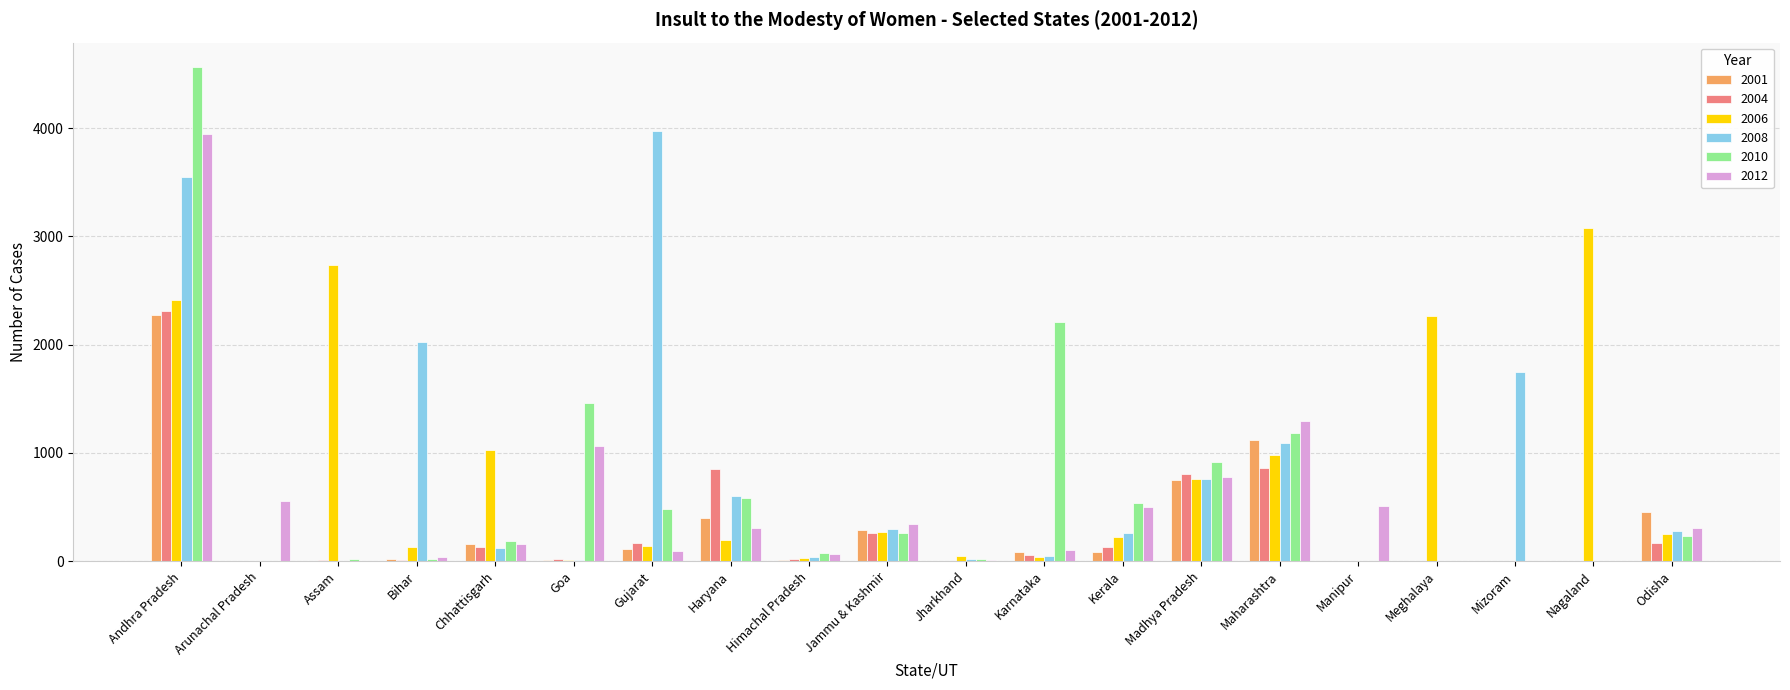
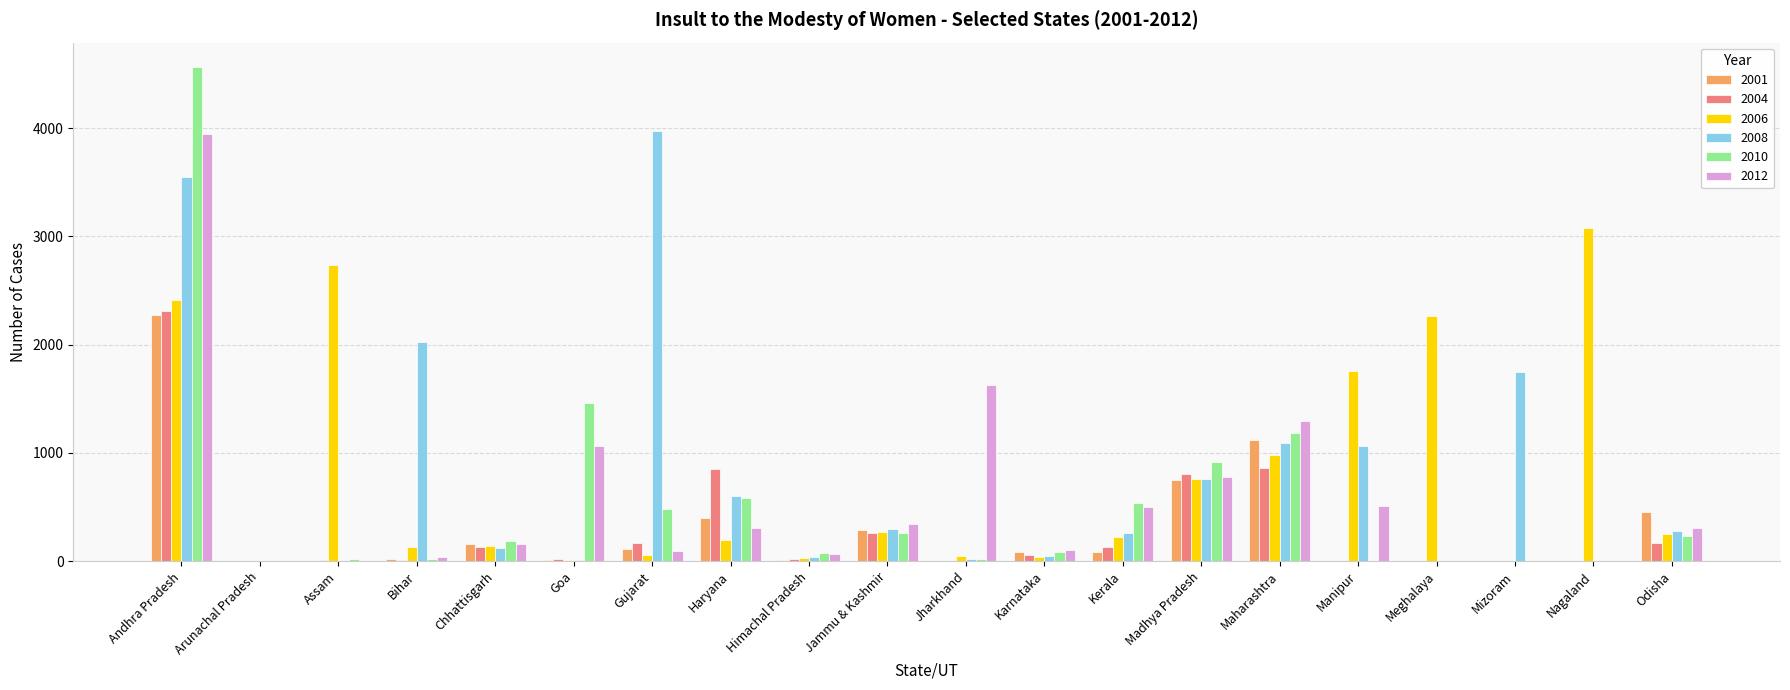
2012, Arunachal Pradesh: 560 -> 0
2006, Chhattisgarh: 1030 -> 140
2006, Gujarat: 140 -> 60
2012, Jharkhand: 10 -> 1630
2010, Karnataka: 2210 -> 80
2006, Manipur: 0 -> 1760
2008, Manipur: 0 -> 1060
